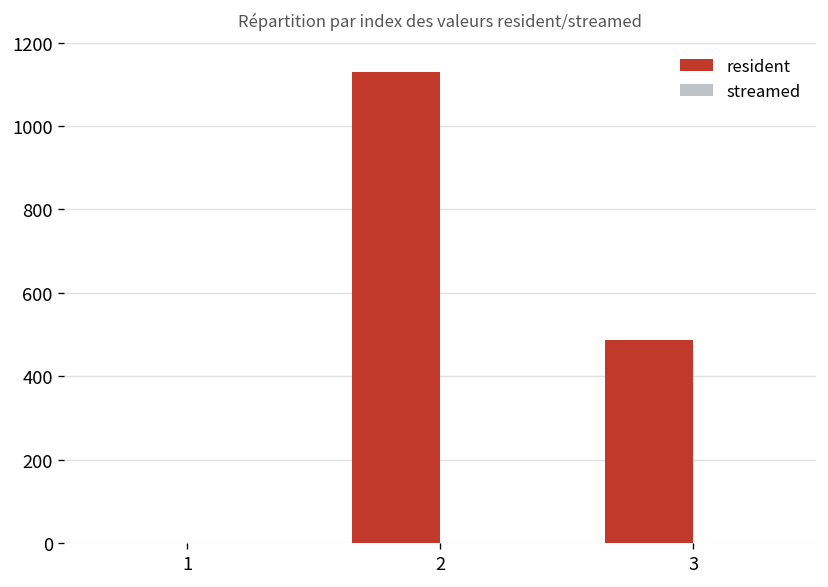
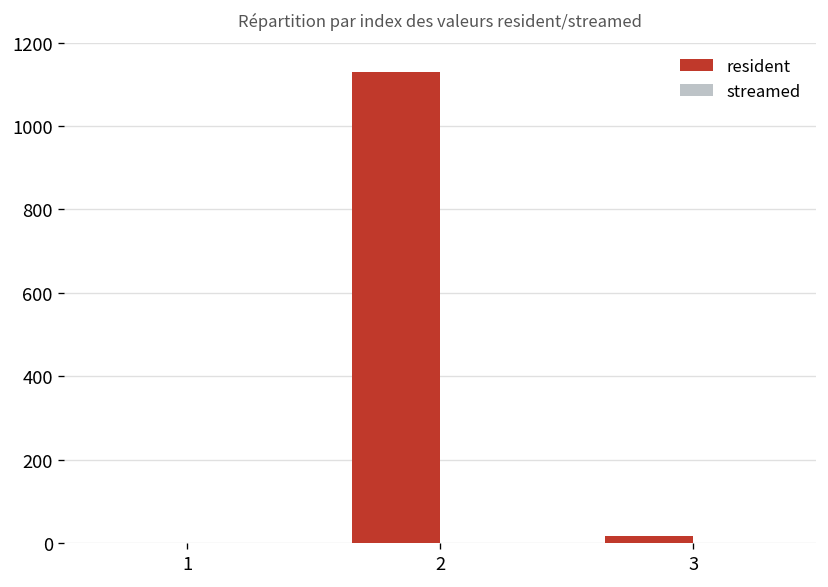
resident, 3: 490 -> 20
